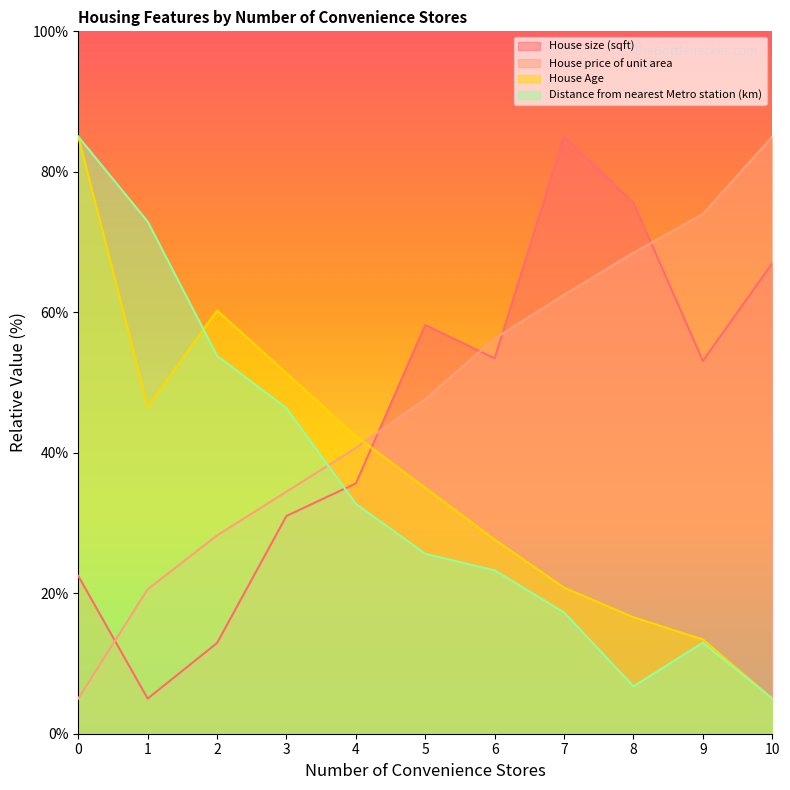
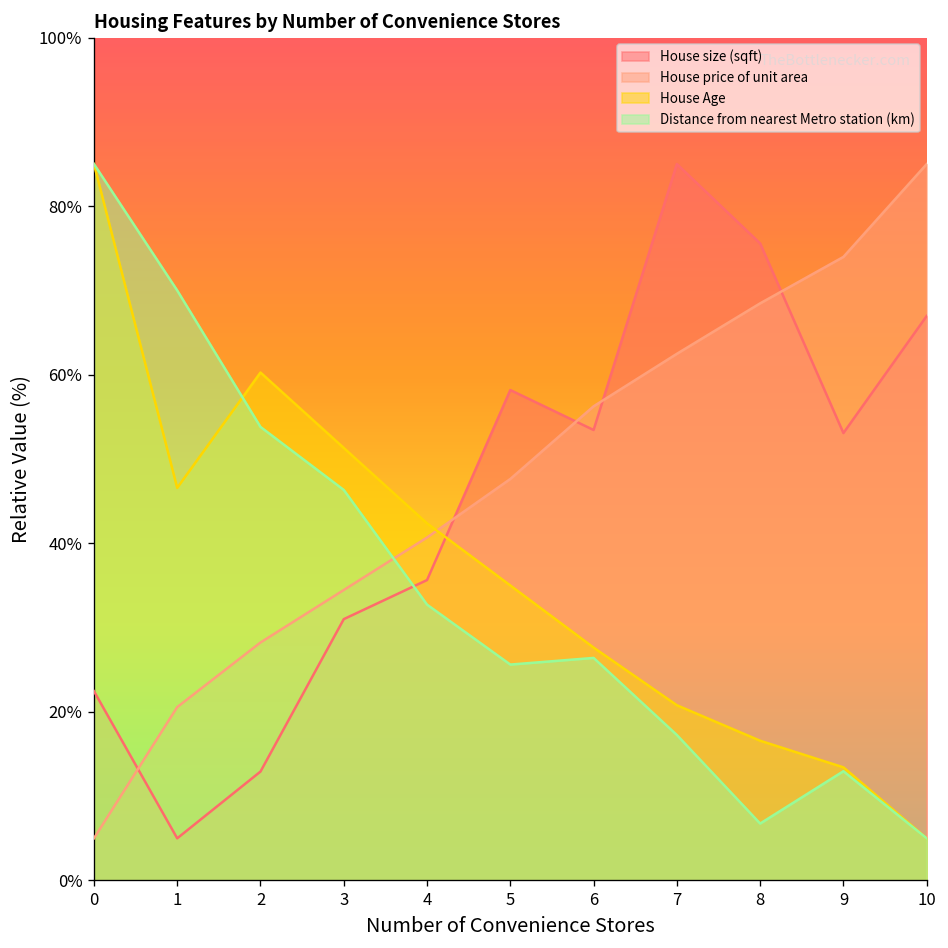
Distance from nearest Metro station (km), 1: 73% -> 70%
Distance from nearest Metro station (km), 6: 23% -> 26%
